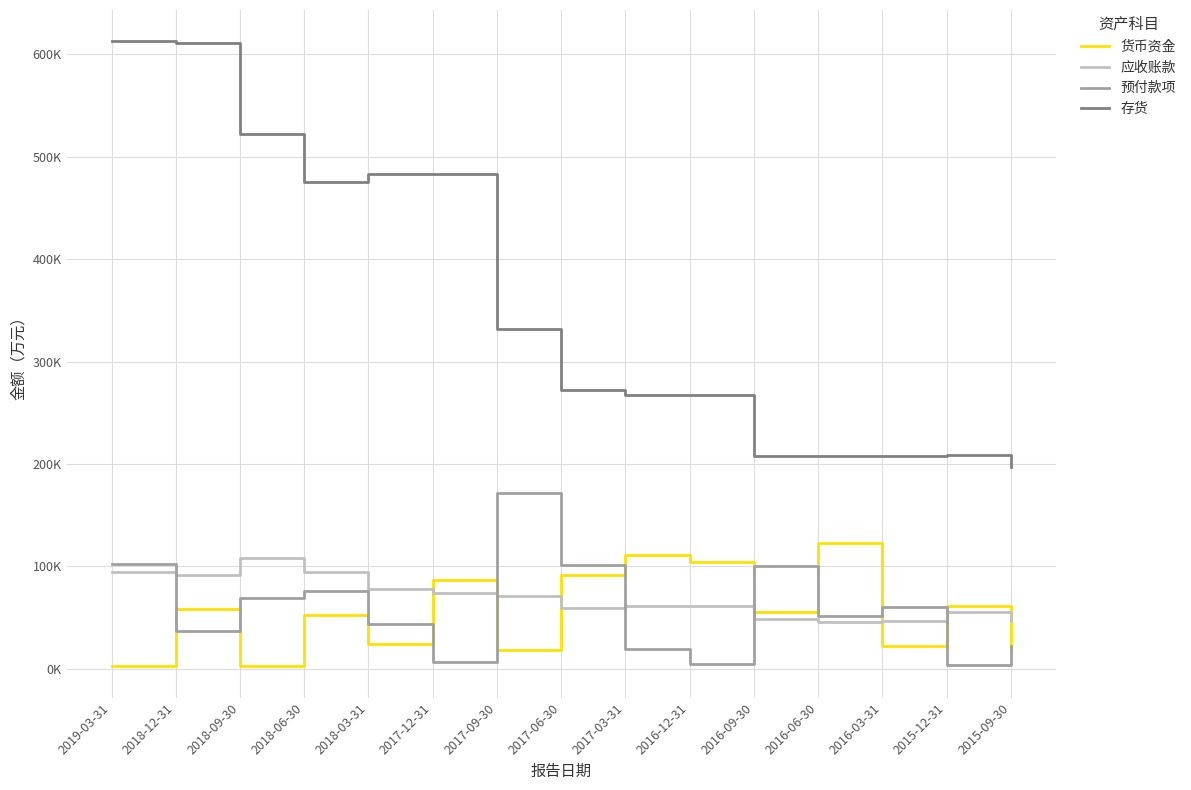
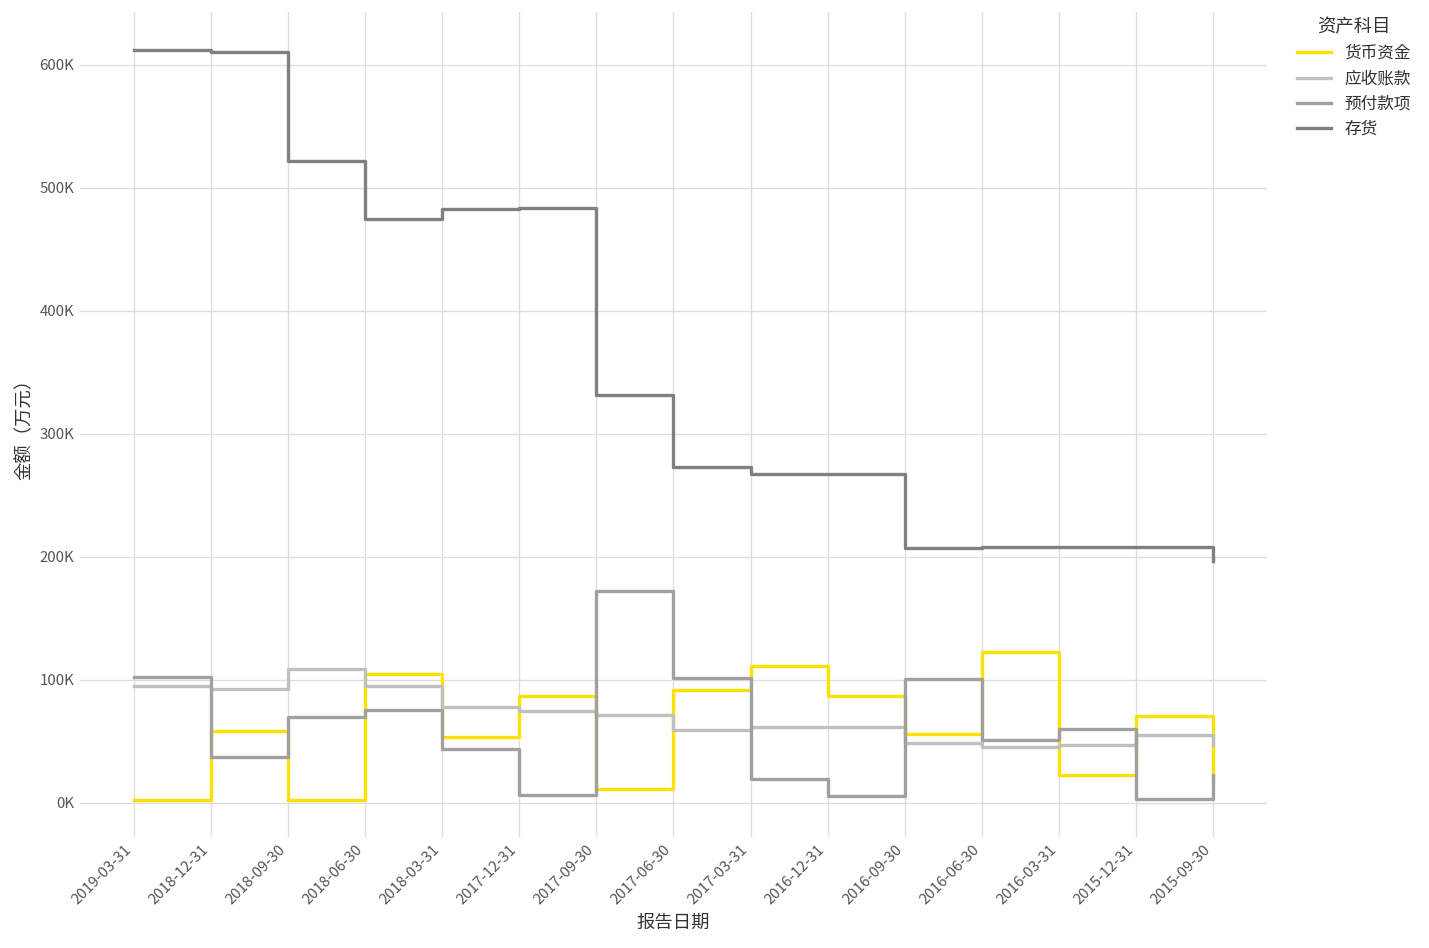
货币资金, 2018-06-30: 53000 -> 104000
货币资金, 2018-03-31: 25000 -> 53000
货币资金, 2017-09-30: 19000 -> 11000
货币资金, 2016-12-31: 104000 -> 87000
货币资金, 2015-12-31: 62000 -> 71000
